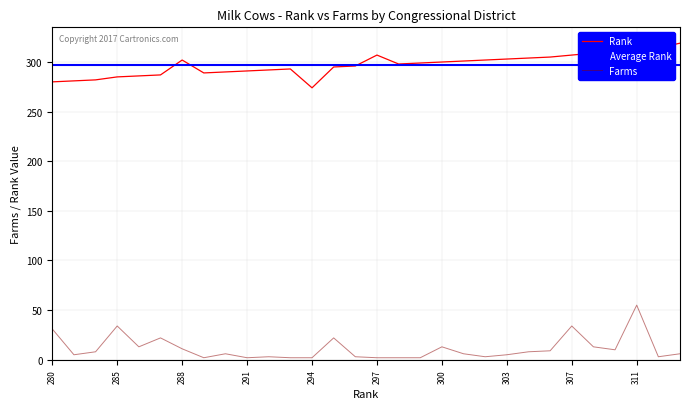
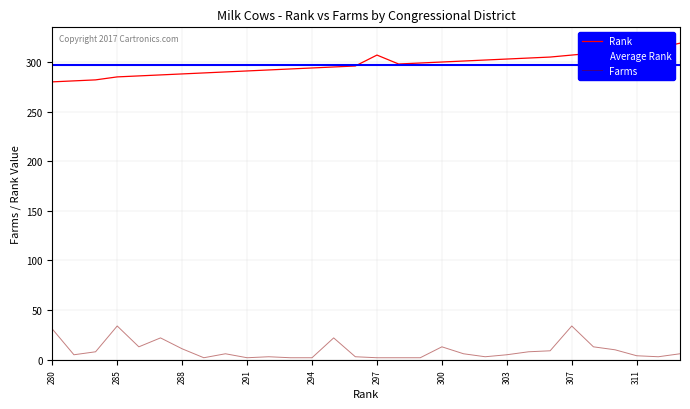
Rank, 288: 300 -> 290
Rank, 294: 270 -> 290
Farms, 311: 60 -> 0
